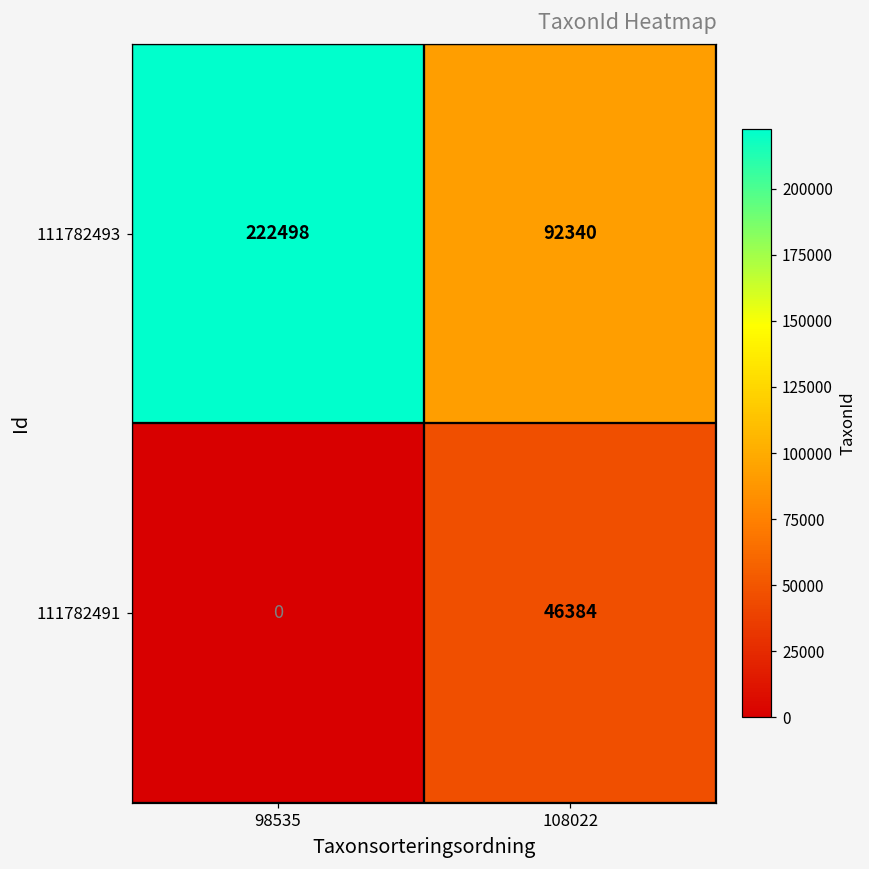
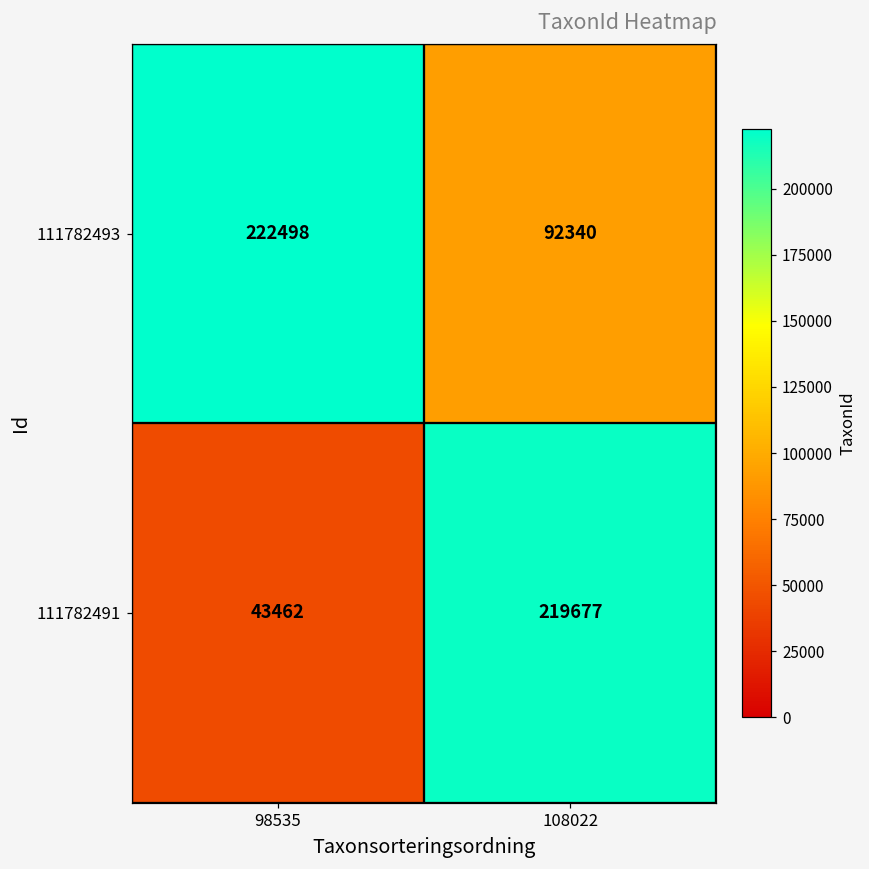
111782491, 98535: 0 -> 43462
111782491, 108022: 46384 -> 219677
